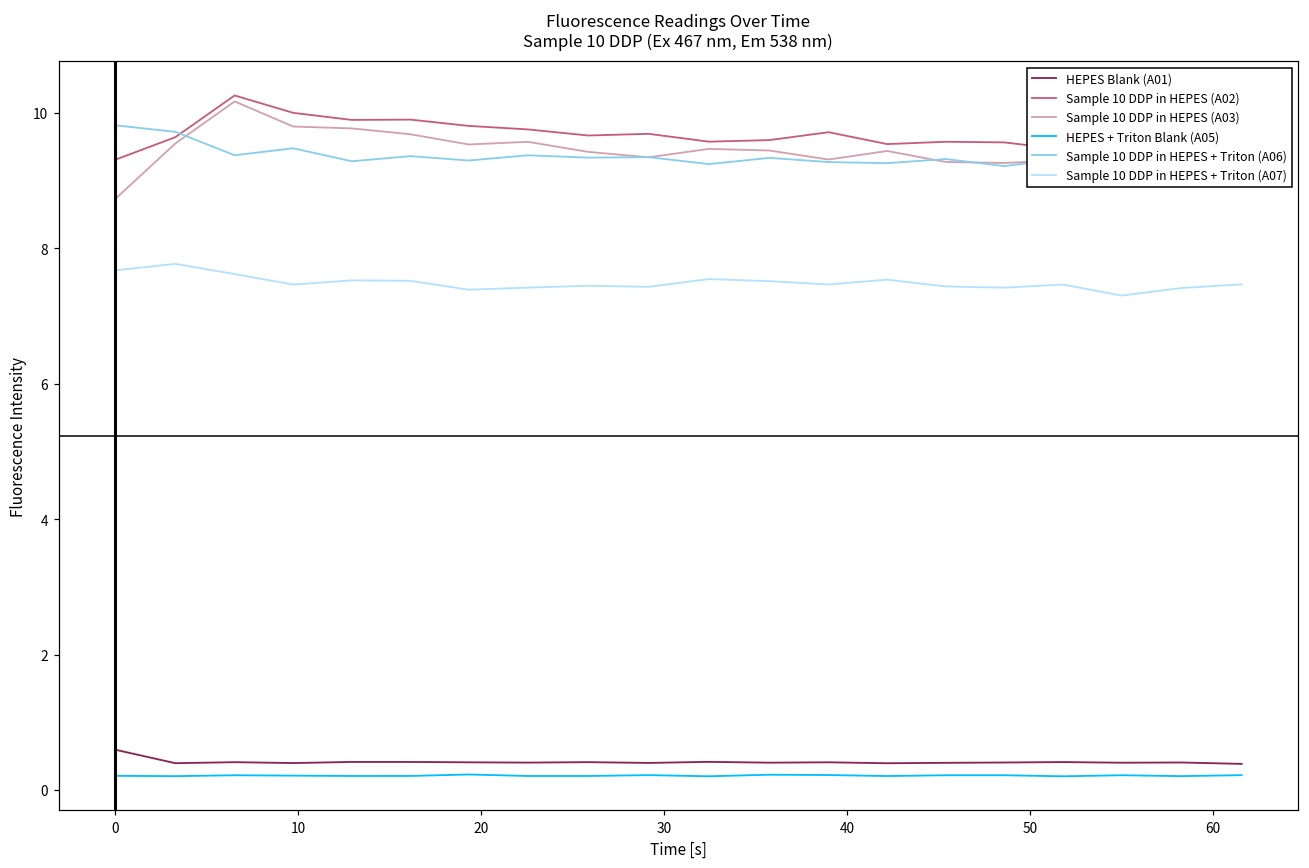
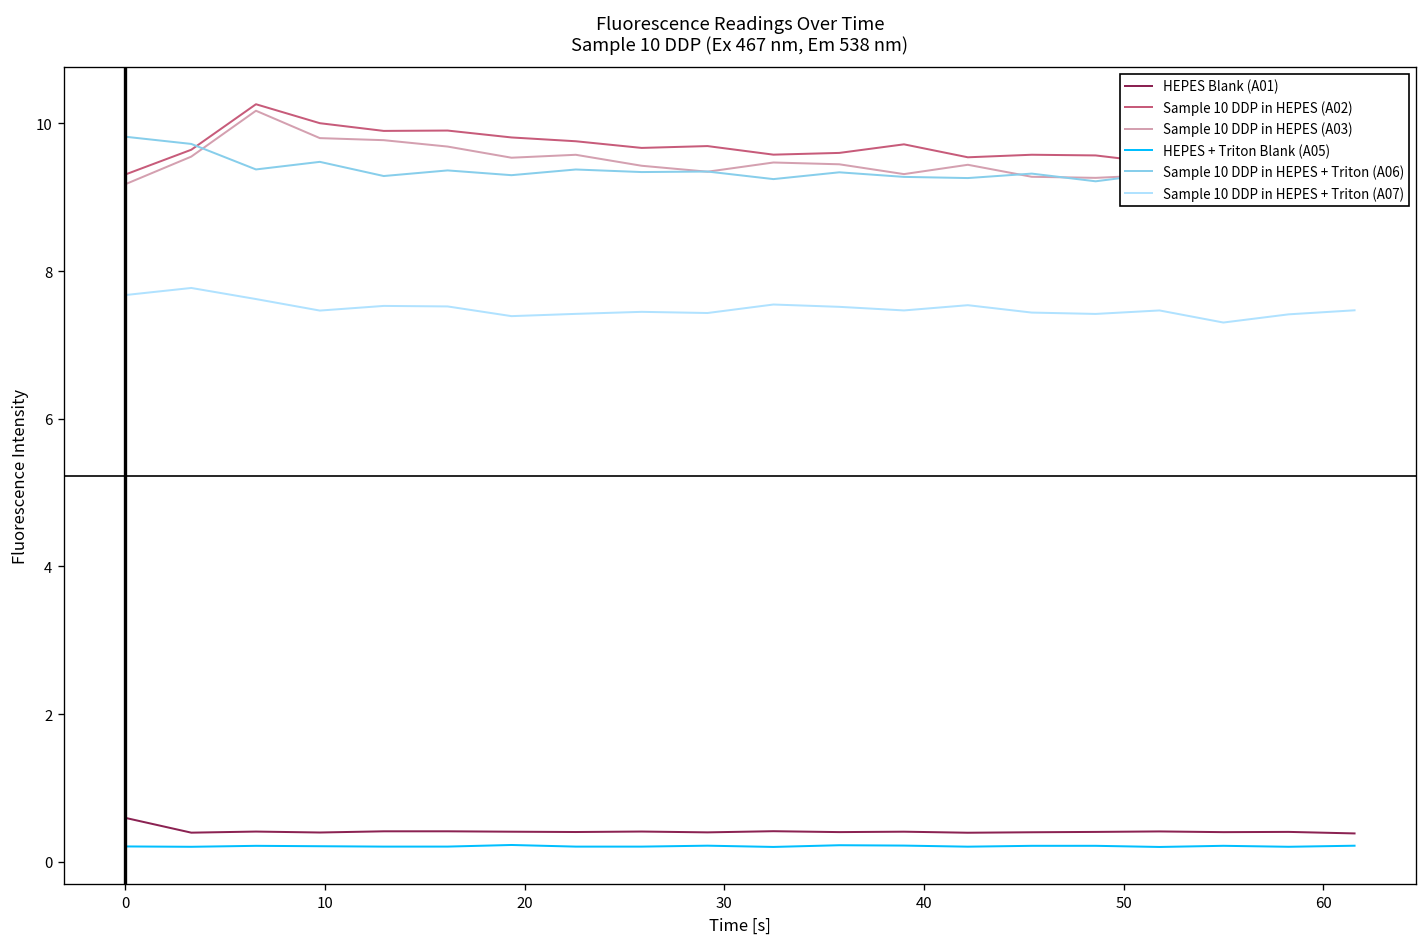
Sample 10 DDP in HEPES (A03), 0: 8.7 -> 9.2
